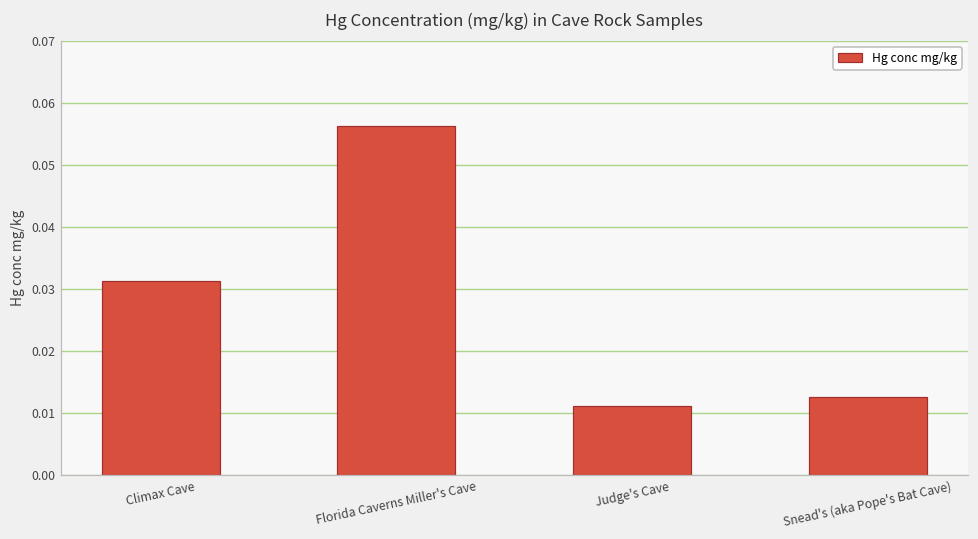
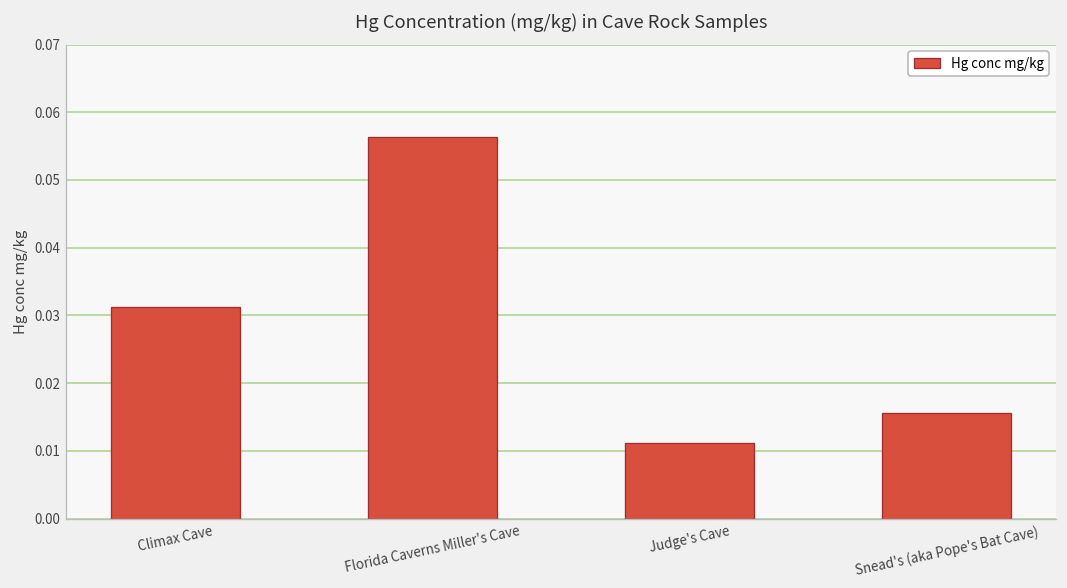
Snead's (aka Pope's Bat Cave): 0.013 -> 0.016
